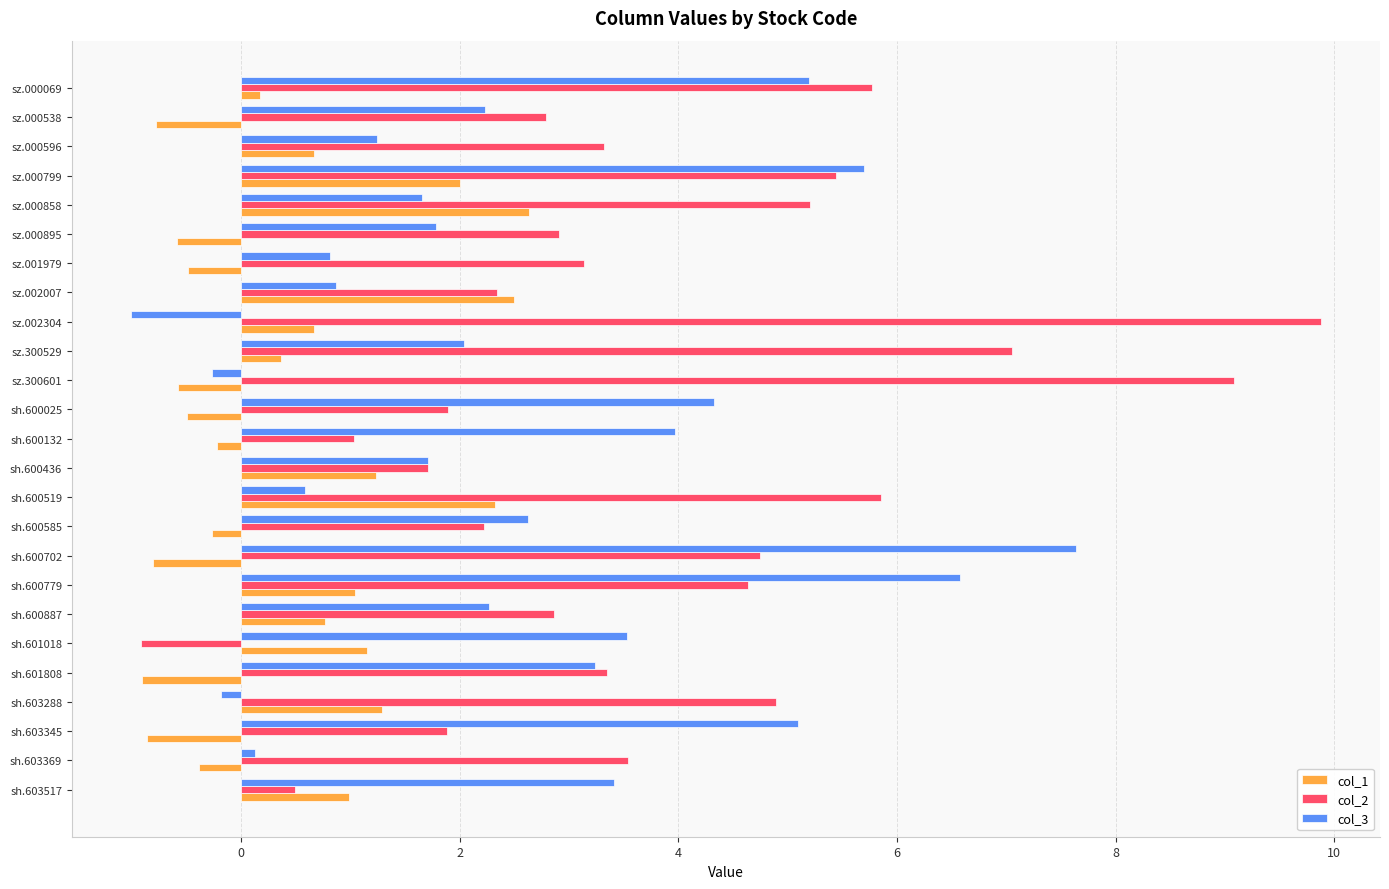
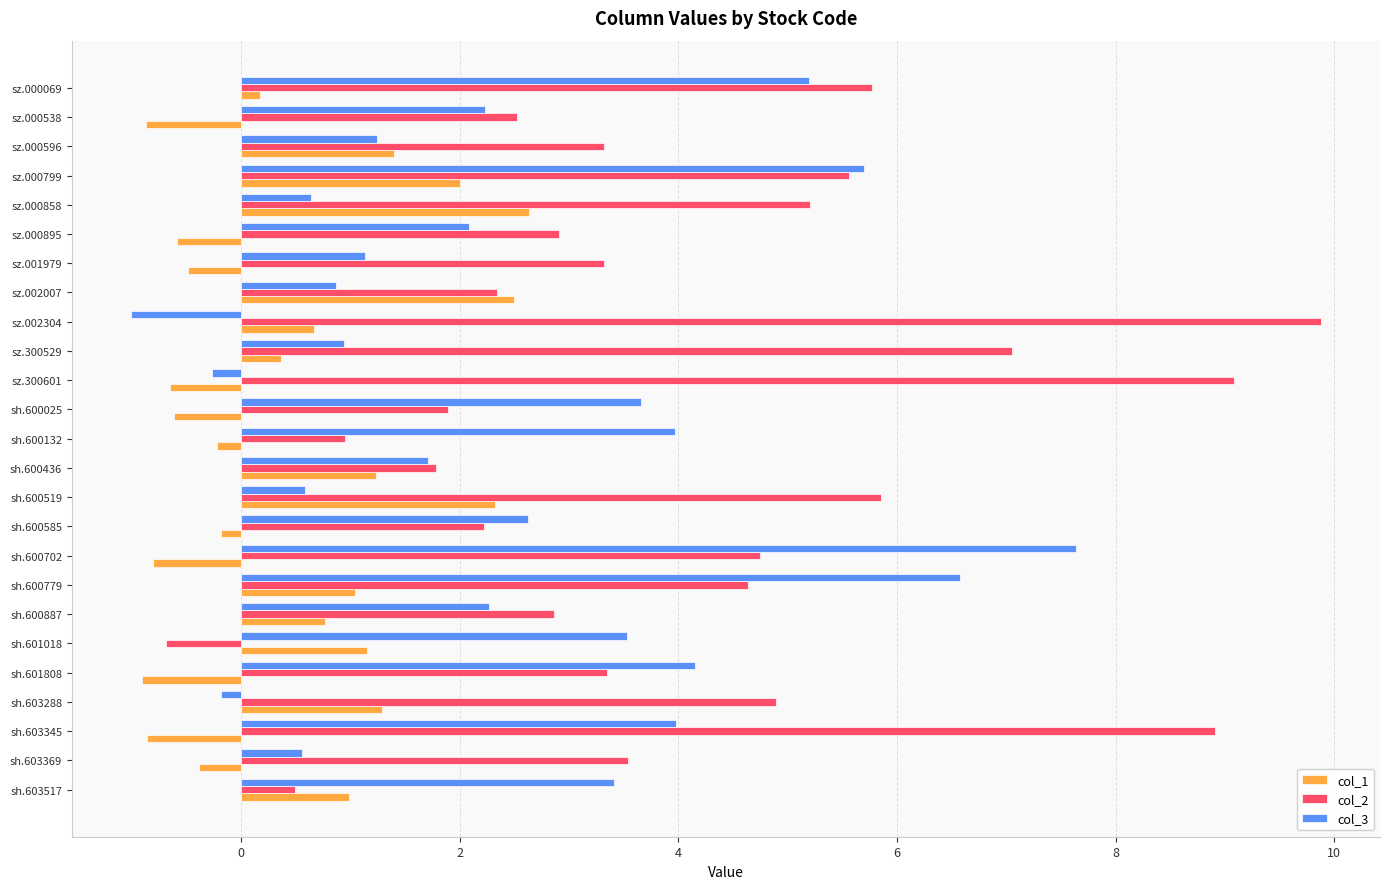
col_2, sz.000538: 2.79 -> 2.52
col_1, sz.000538: -0.78 -> -0.87
col_1, sz.000596: 0.67 -> 1.40
col_2, sz.000799: 5.44 -> 5.56
col_3, sz.000858: 1.65 -> 0.64
col_3, sz.000895: 1.78 -> 2.08
col_3, sz.001979: 0.81 -> 1.13
col_2, sz.001979: 3.14 -> 3.32
col_3, sz.300529: 2.04 -> 0.94
col_1, sz.300601: -0.57 -> -0.65
col_3, sh.600025: 4.33 -> 3.66
col_1, sh.600025: -0.50 -> -0.62
col_2, sh.600132: 1.03 -> 0.95
col_2, sh.600436: 1.71 -> 1.79
col_1, sh.600585: -0.27 -> -0.19
col_2, sh.601018: -0.92 -> -0.68
col_3, sh.601808: 3.24 -> 4.16
col_3, sh.603345: 5.09 -> 3.98
col_2, sh.603345: 1.88 -> 8.91
col_3, sh.603369: 0.12 -> 0.56
